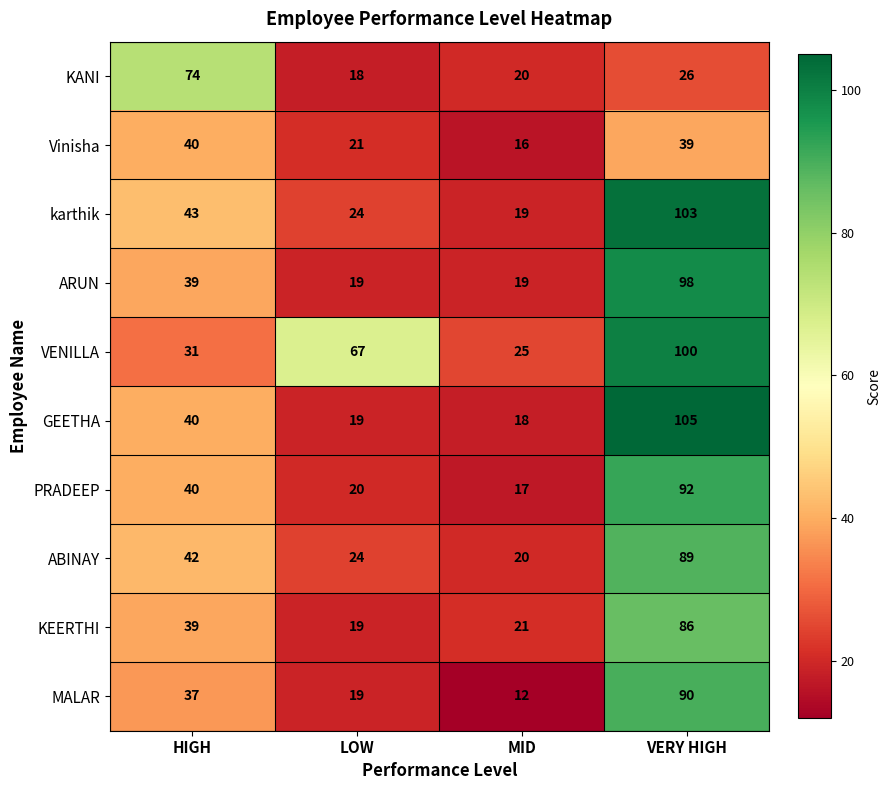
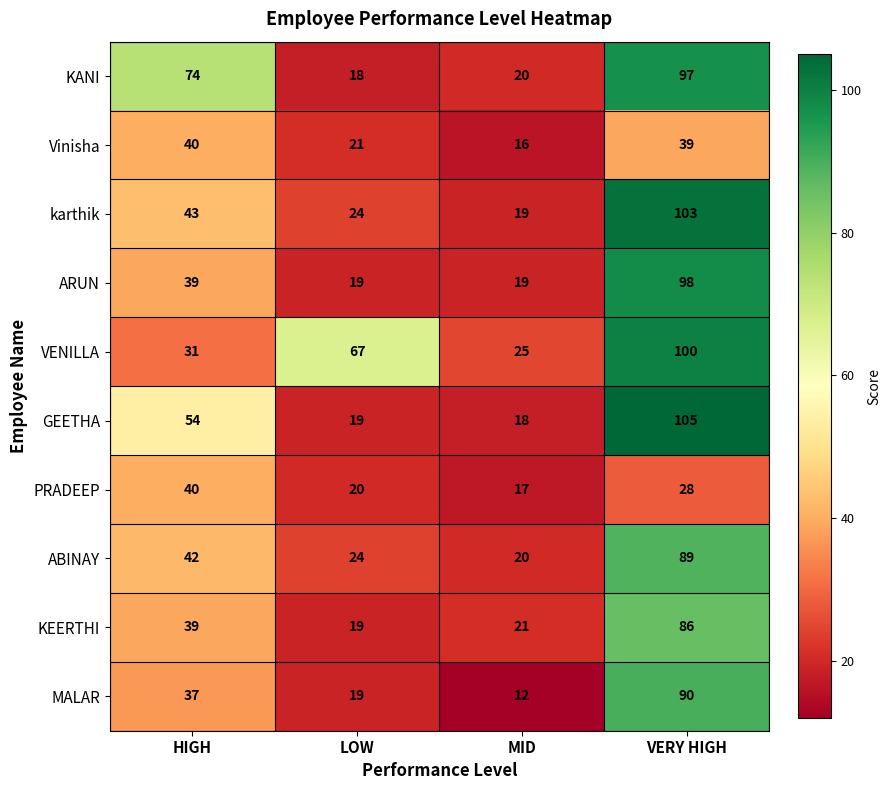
KANI, VERY HIGH: 26 -> 97
GEETHA, HIGH: 40 -> 54
PRADEEP, VERY HIGH: 92 -> 28
